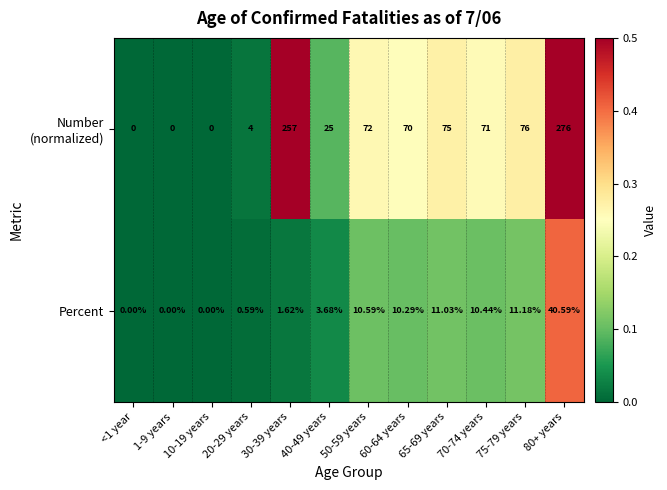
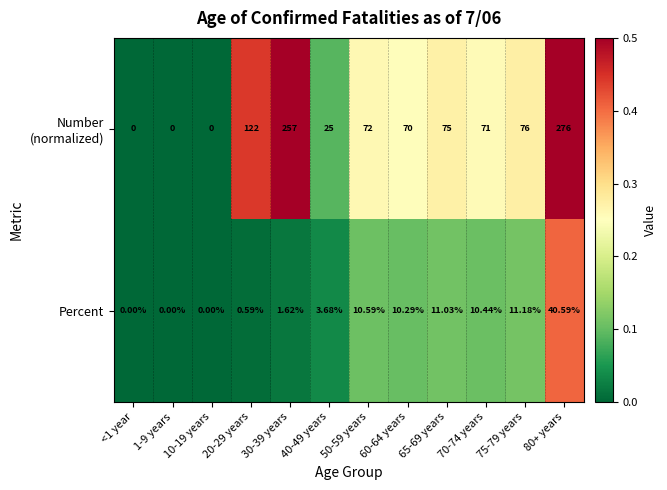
Number (normalized), 20-29 years: 4 -> 122
